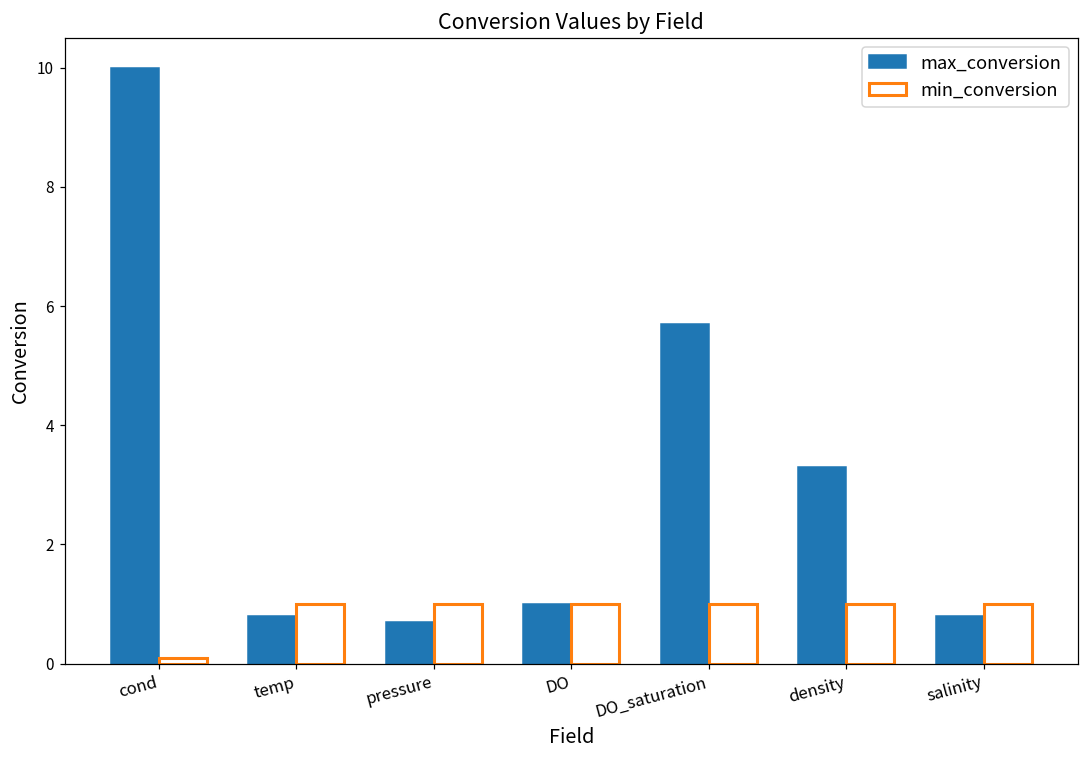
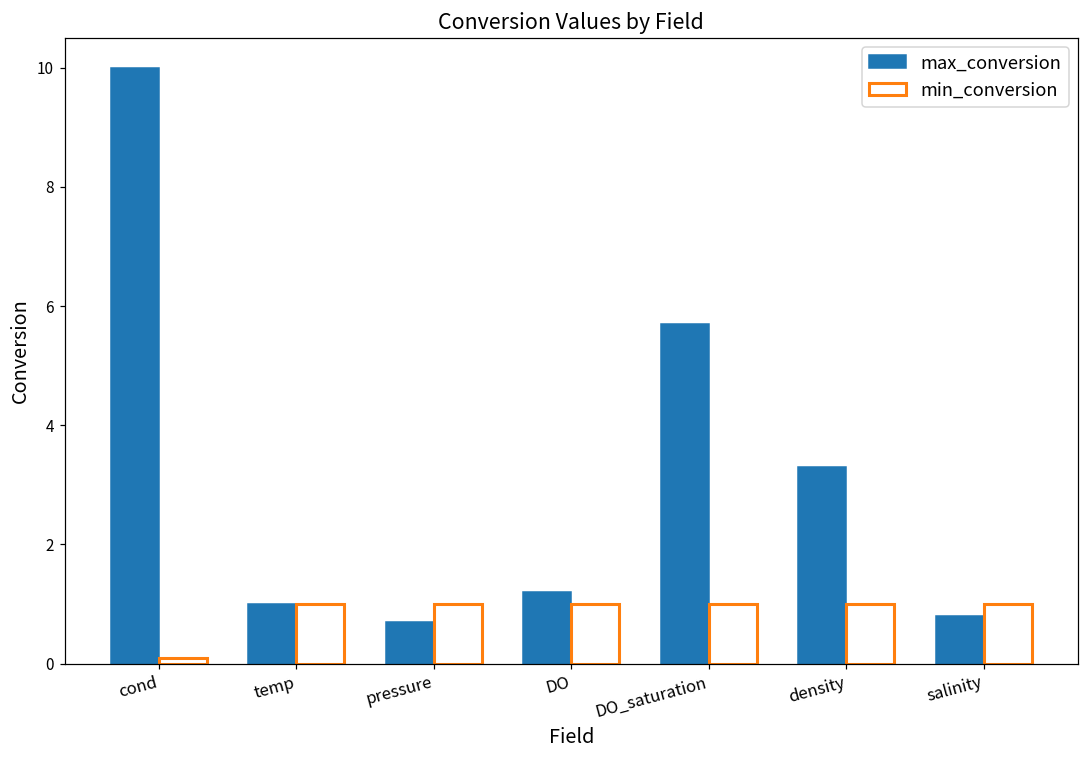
max_conversion, temp: 0.8 -> 1.0
max_conversion, DO: 1.0 -> 1.2
